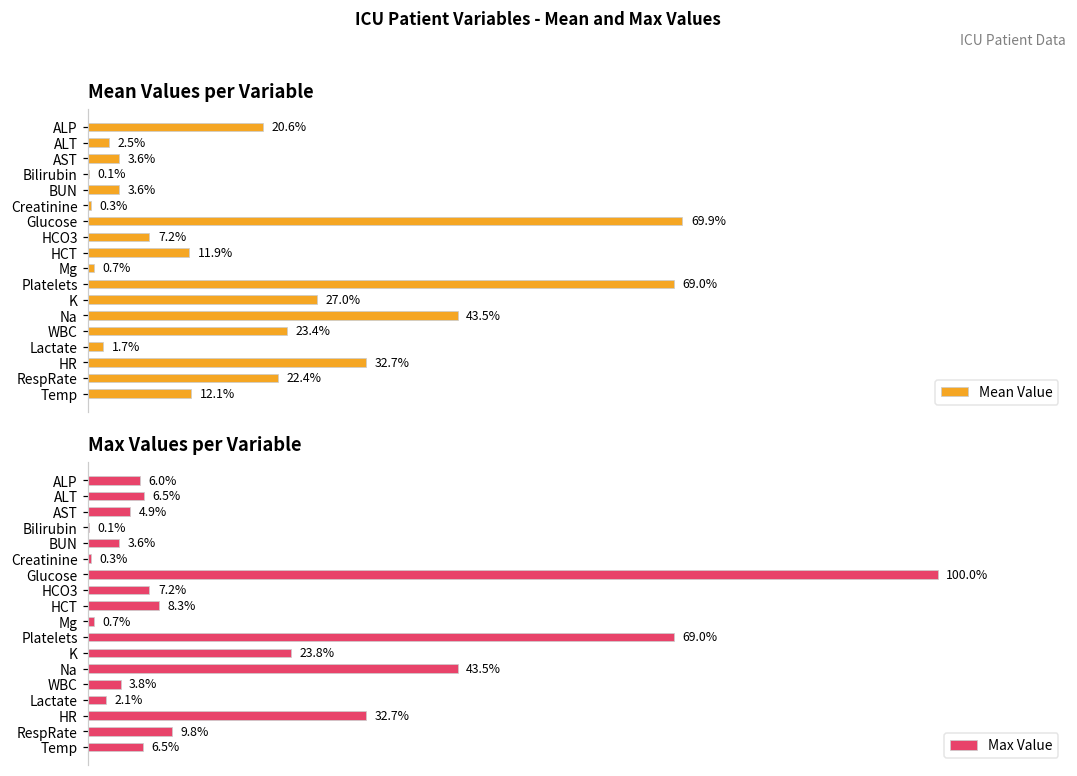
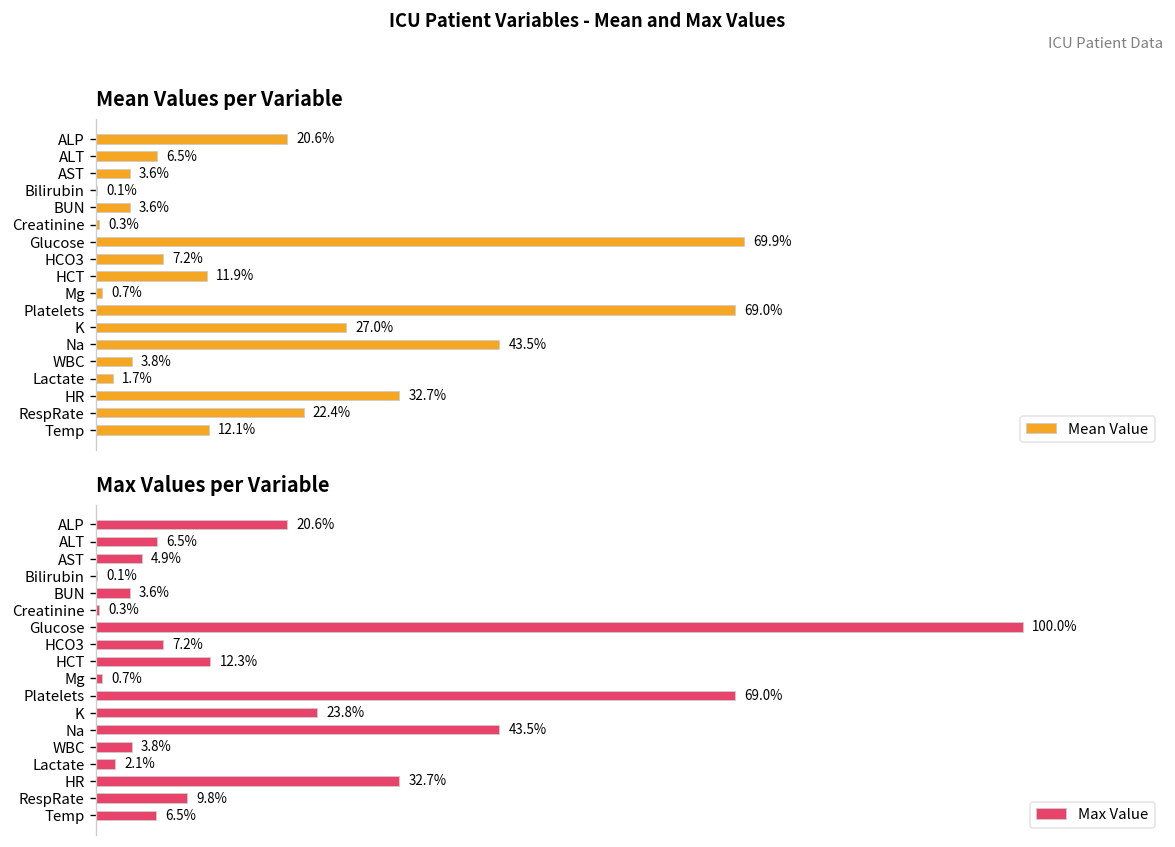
Mean Values per Variable, ALT: 2.5% -> 6.5%
Mean Values per Variable, WBC: 23.4% -> 3.8%
Max Values per Variable, ALP: 6.0% -> 20.6%
Max Values per Variable, HCT: 8.3% -> 12.3%
